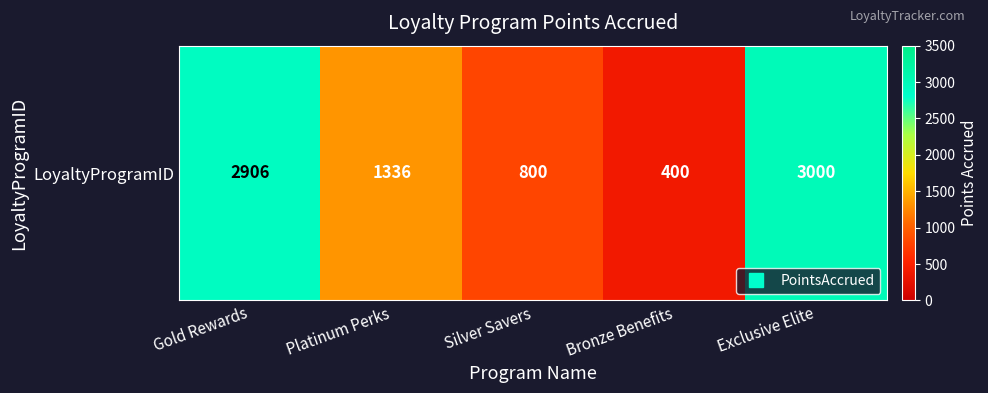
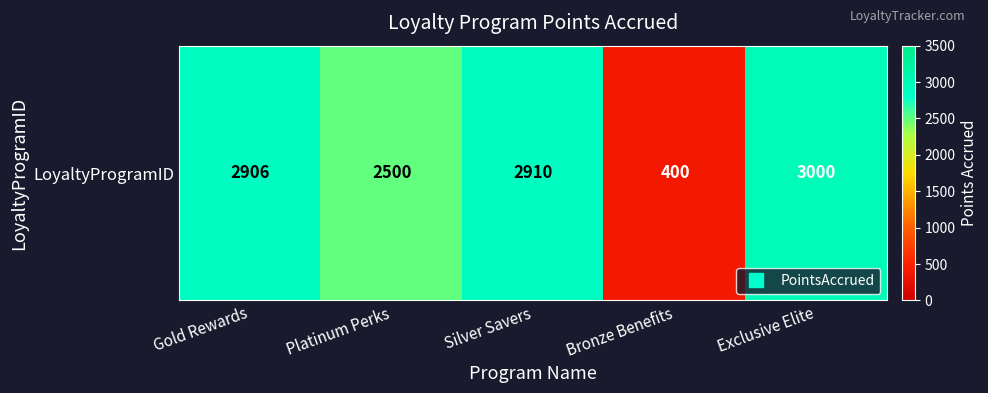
LoyaltyProgramID, Platinum Perks: 1336 -> 2500
LoyaltyProgramID, Silver Savers: 800 -> 2910
